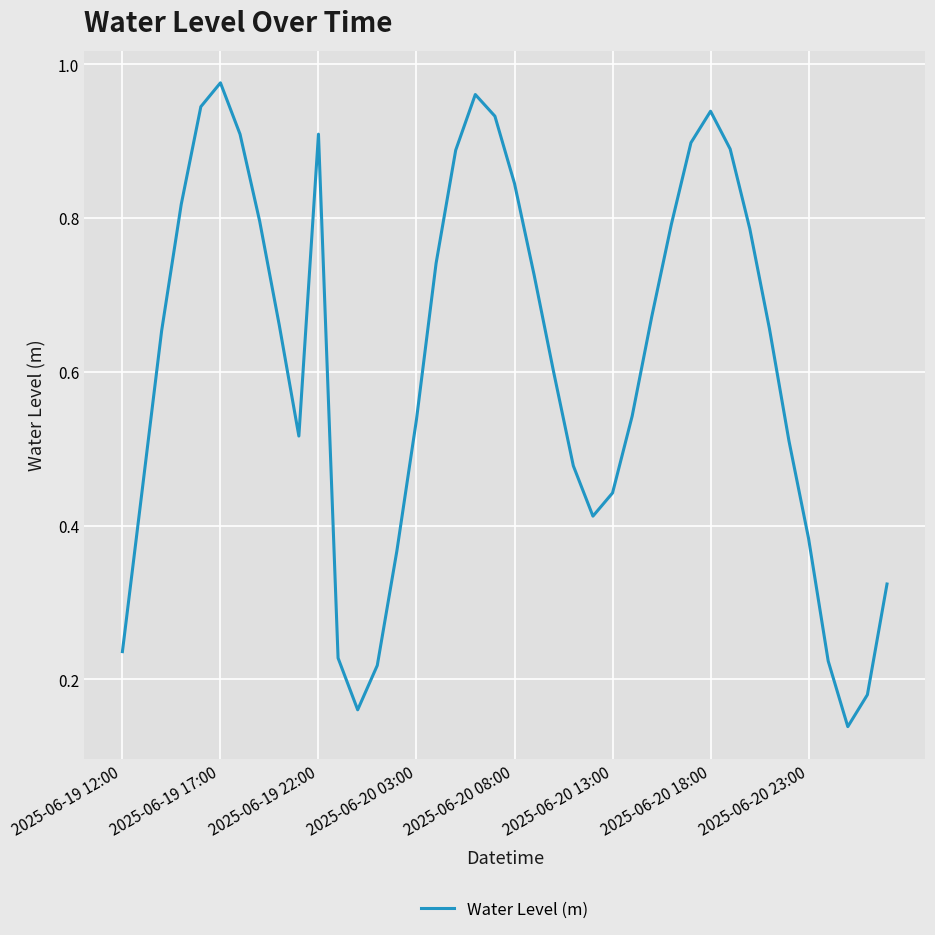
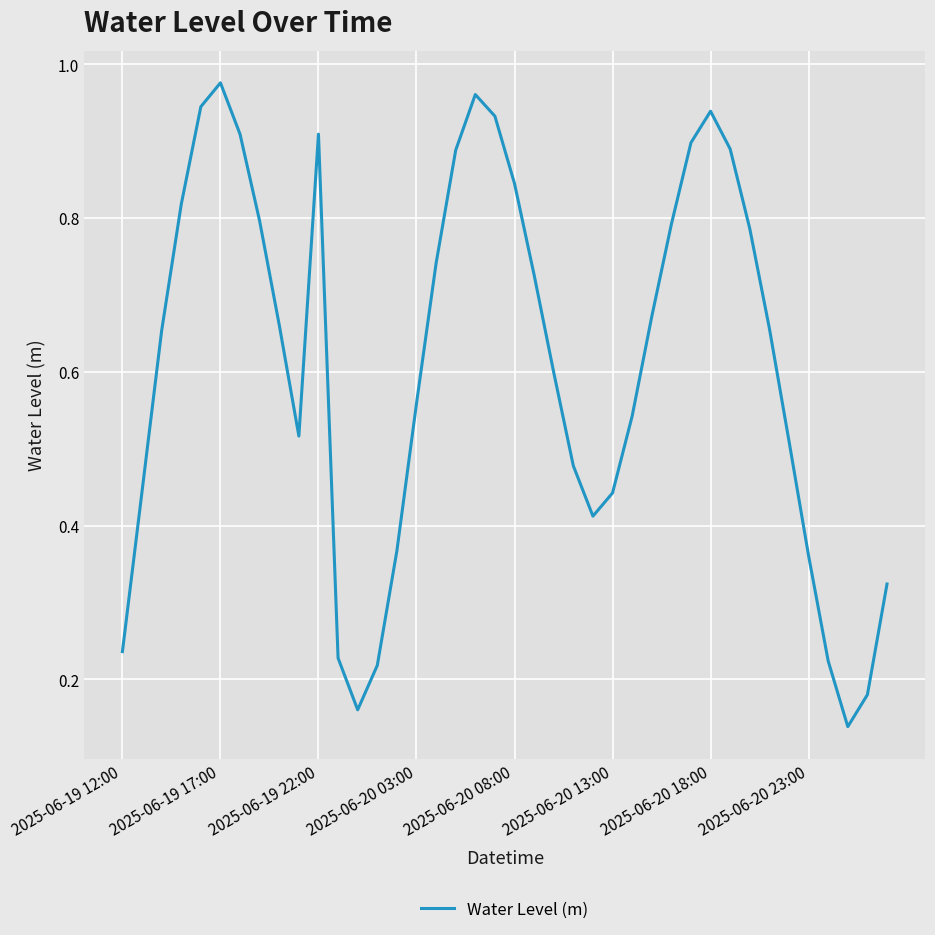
2025-06-20 03:00: 0.54 -> 0.56
2025-06-20 23:00: 0.38 -> 0.36
